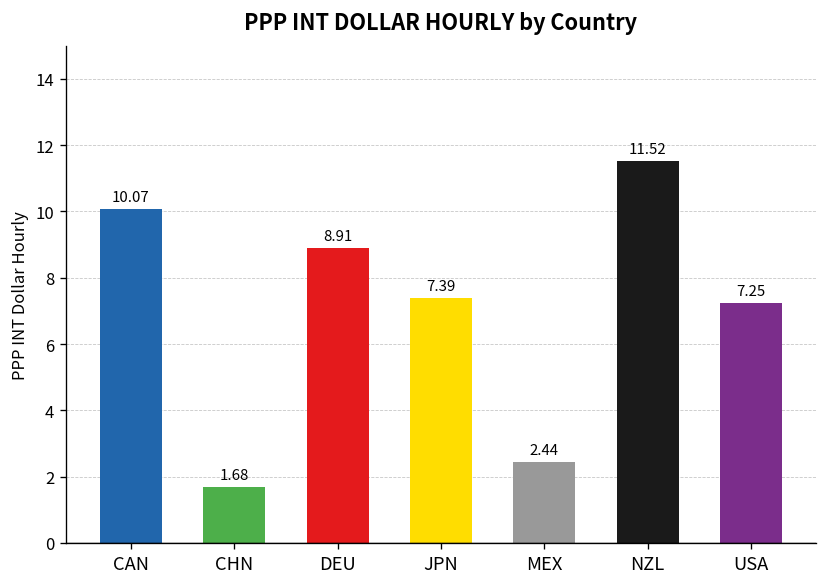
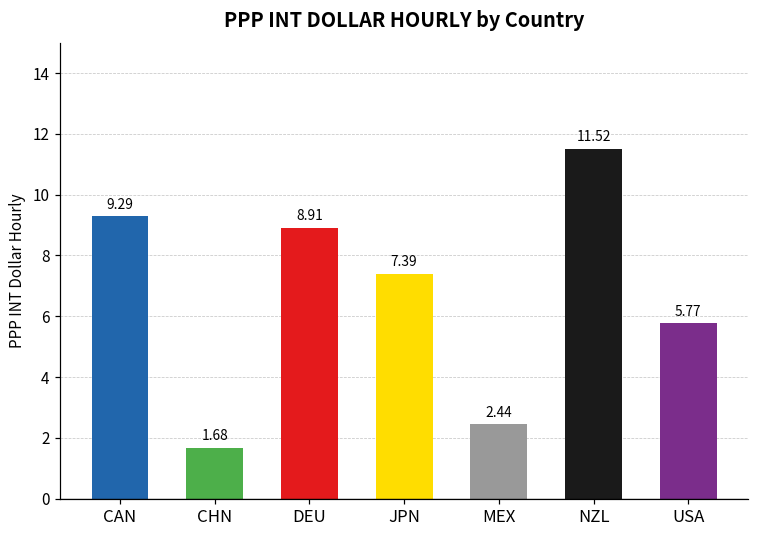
CAN: 10.07 -> 9.29
USA: 7.25 -> 5.77
